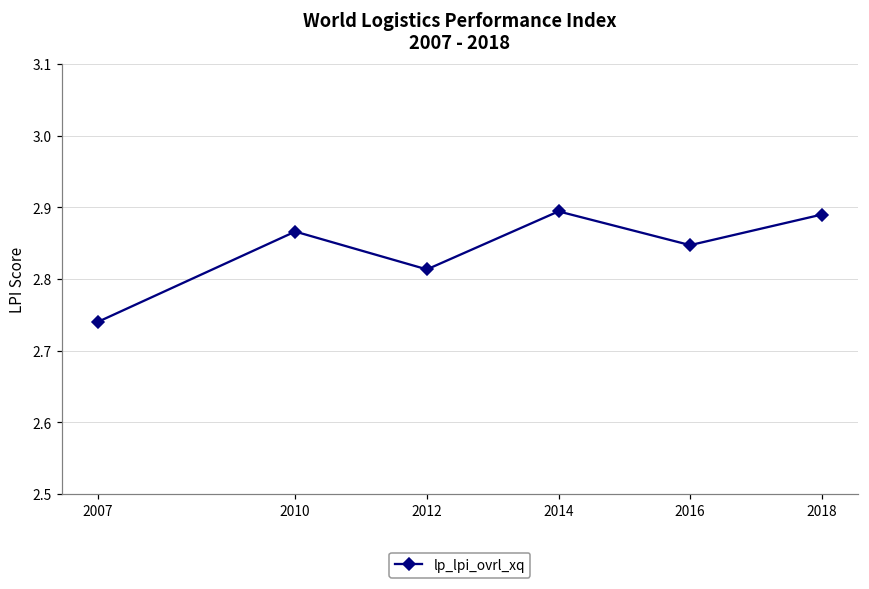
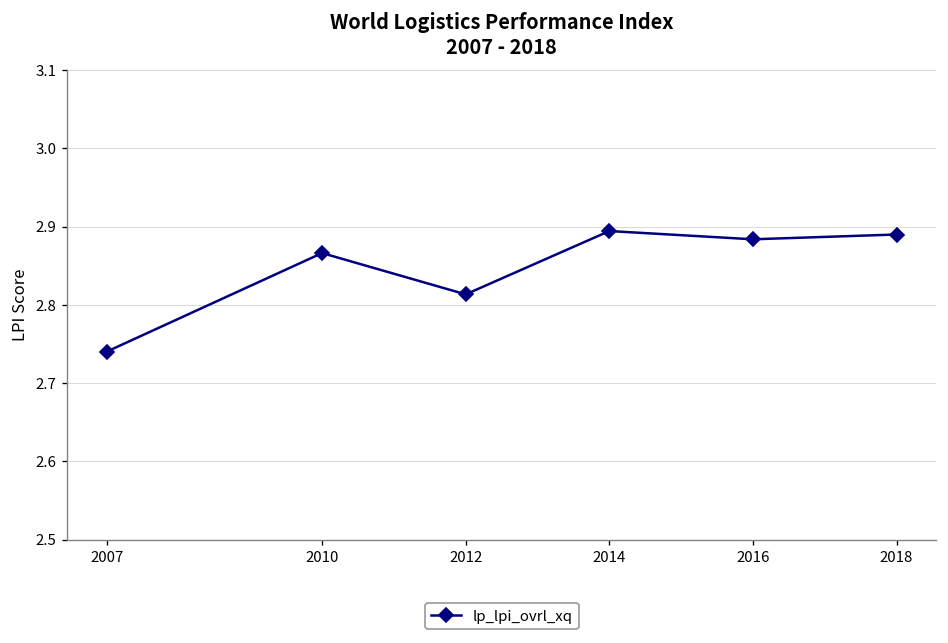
2016: 2.85 -> 2.88
